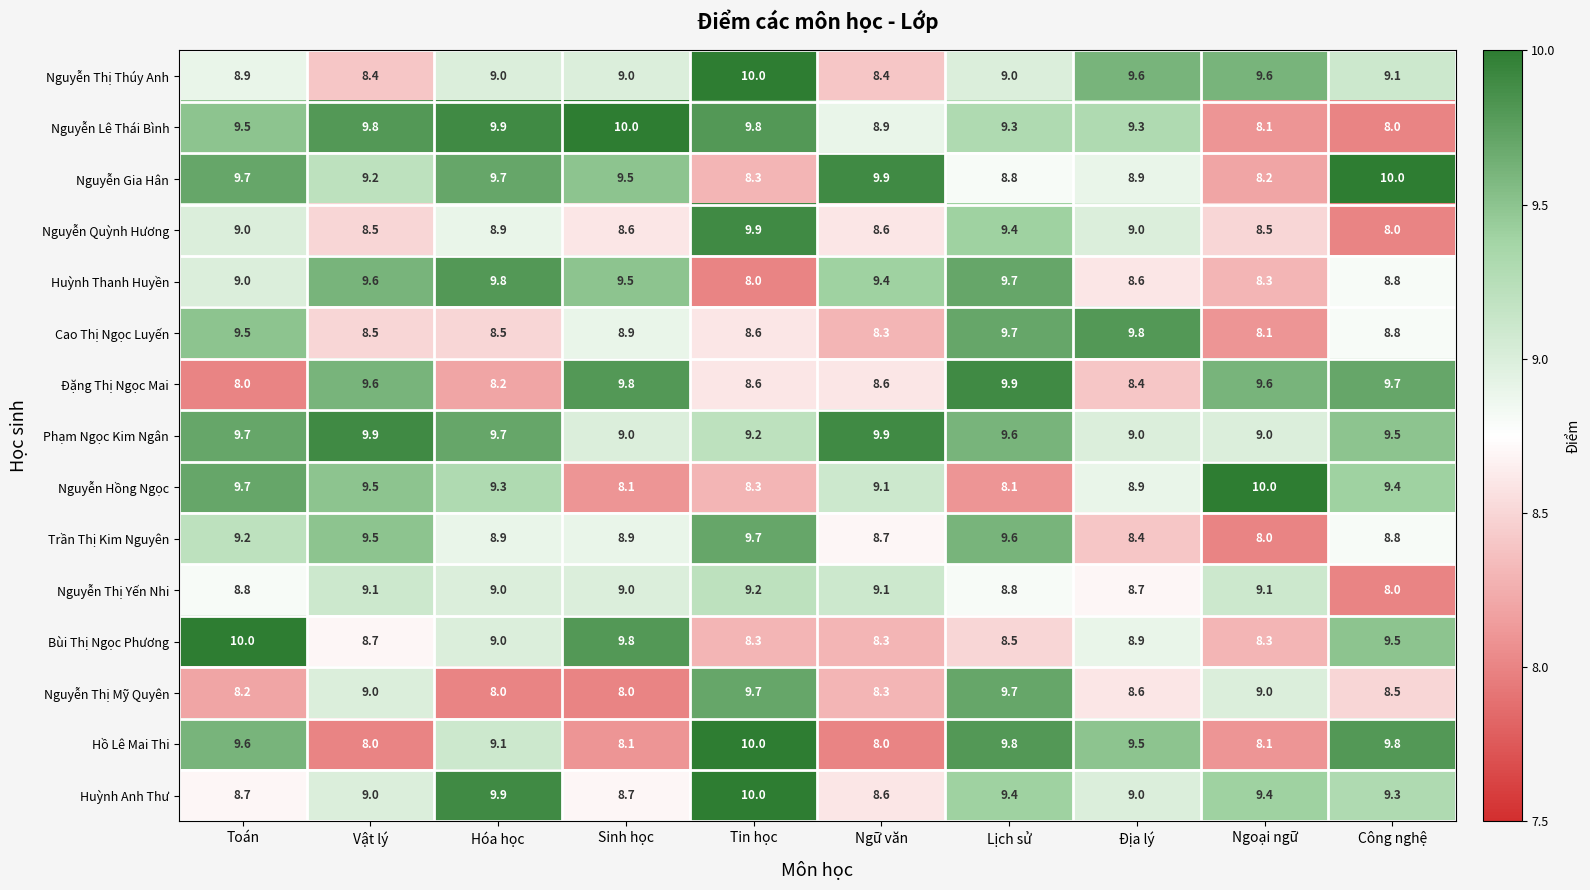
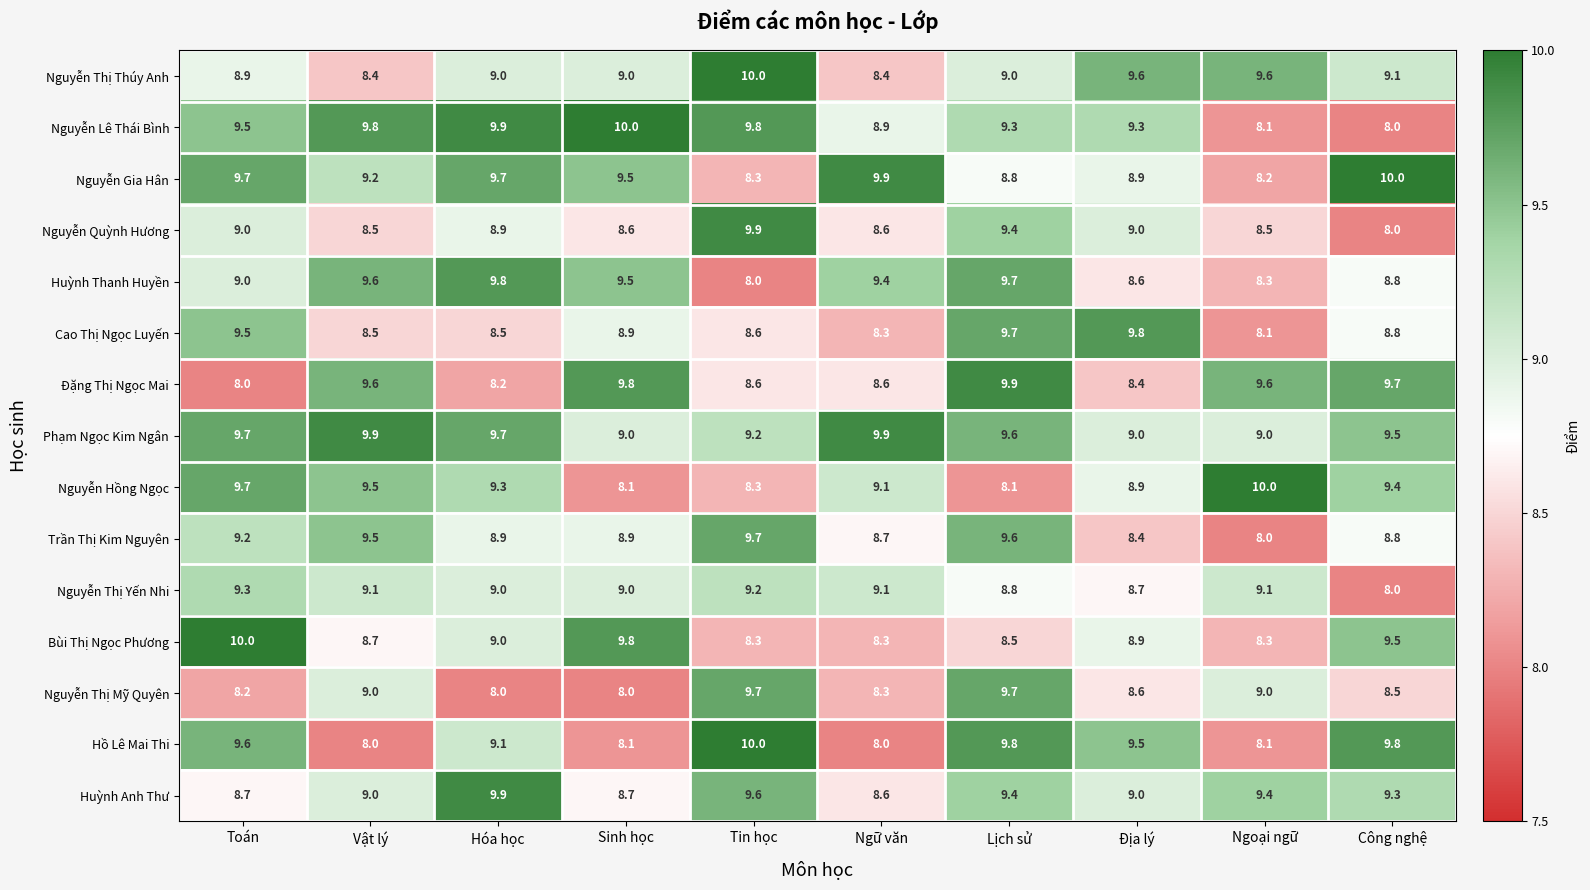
Nguyễn Thị Yến Nhi, Toán: 8.8 -> 9.3
Huỳnh Anh Thư, Tin học: 10.0 -> 9.6
